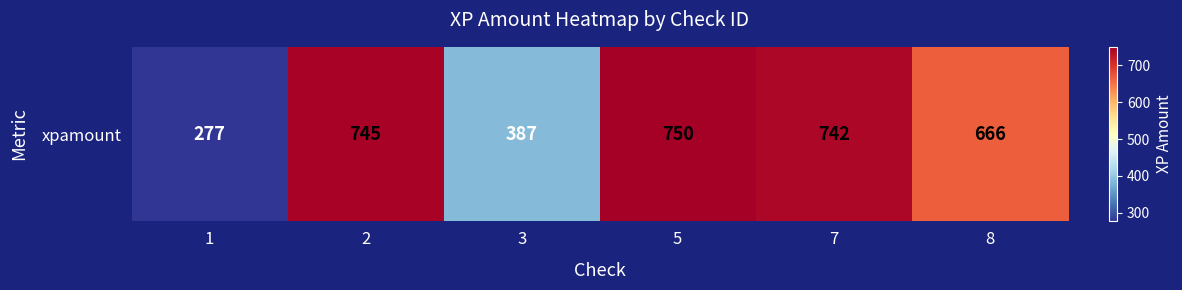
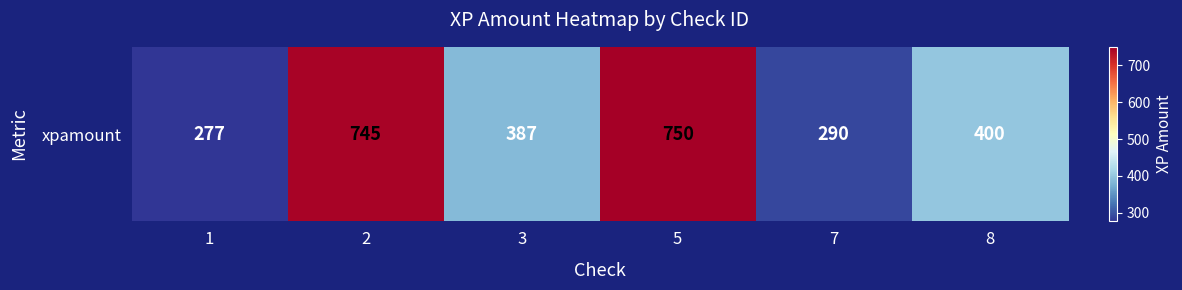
xpamount, 7: 742 -> 290
xpamount, 8: 666 -> 400
